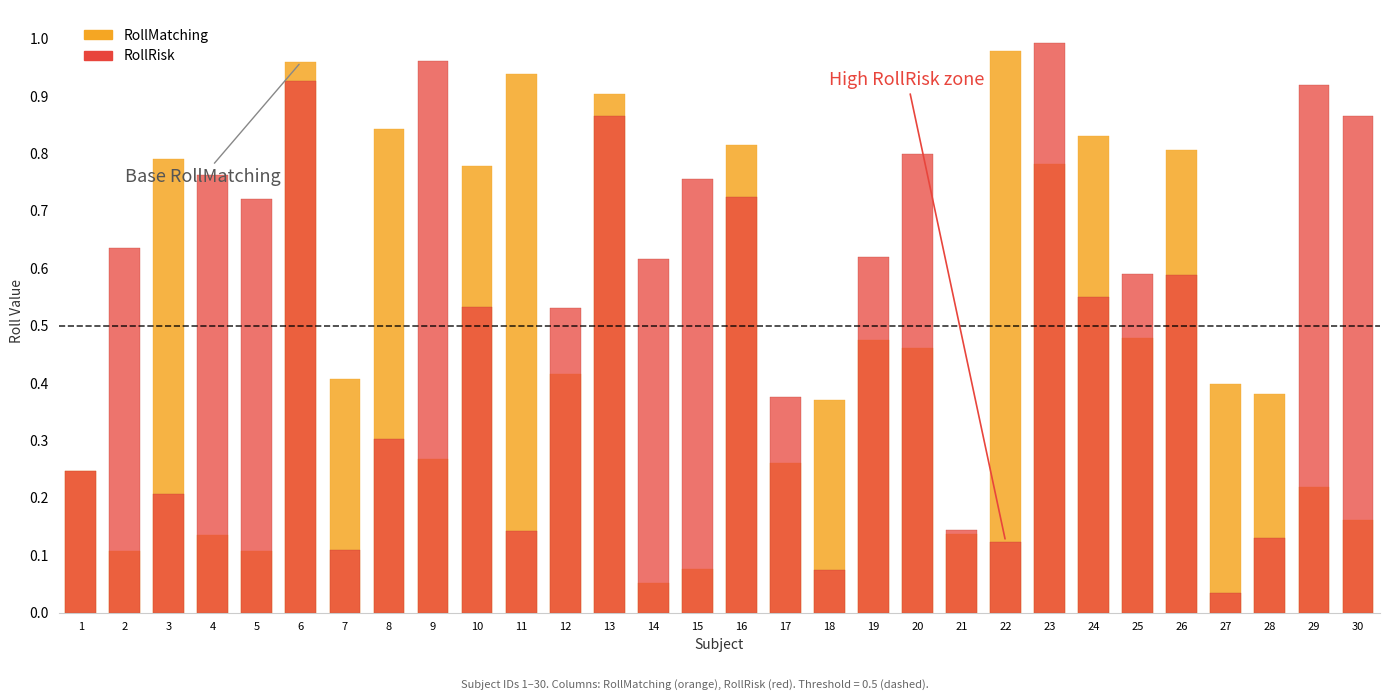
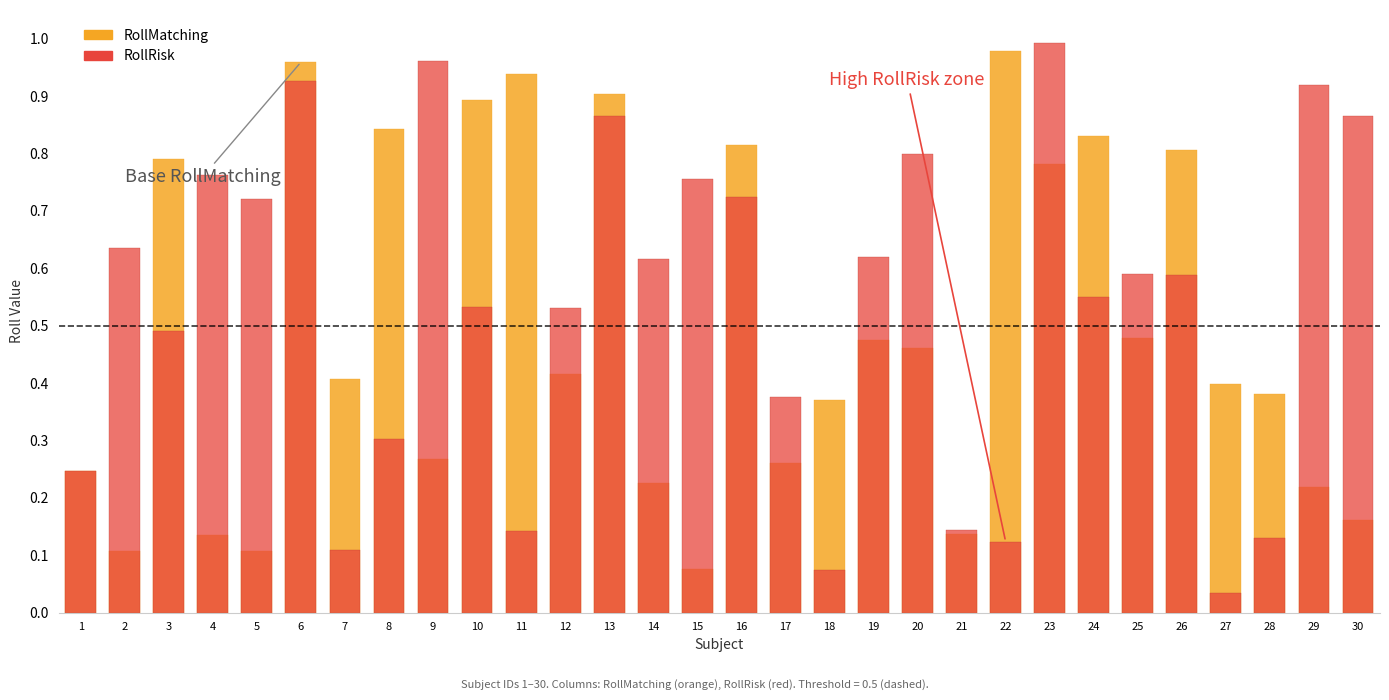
RollRisk, 3: 0.21 -> 0.49
RollMatching, 10: 0.78 -> 0.89
RollMatching, 14: 0.05 -> 0.23
